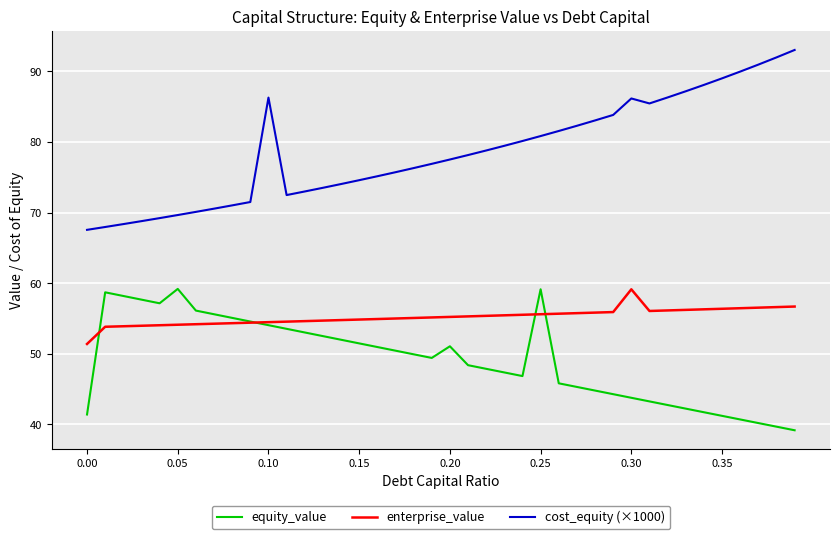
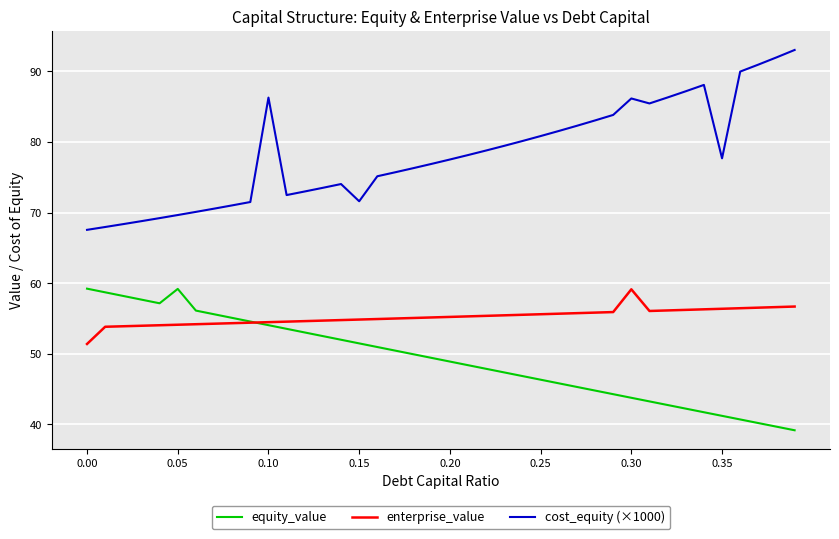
equity_value, 0.00: 41 -> 59
cost_equity (×1000), 0.15: 75 -> 72
equity_value, 0.20: 51 -> 49
equity_value, 0.25: 59 -> 46
cost_equity (×1000), 0.35: 89 -> 78
